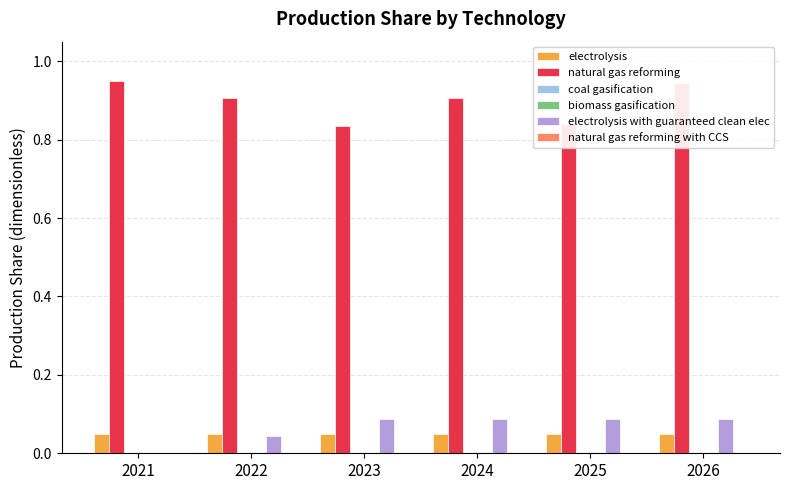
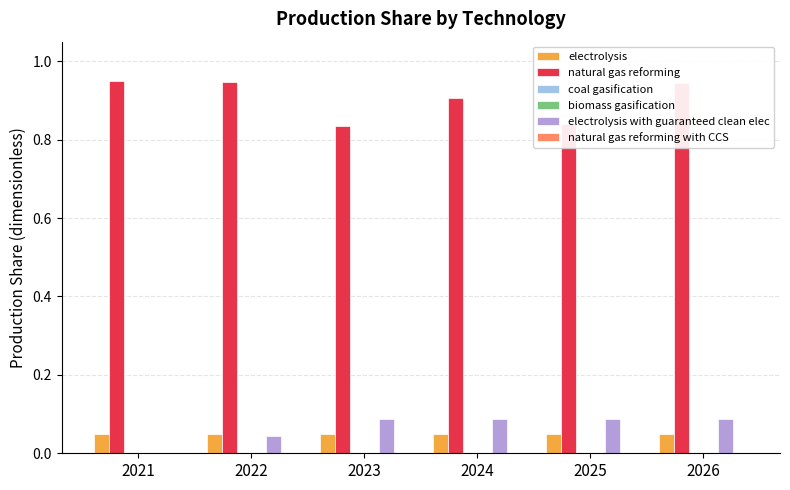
natural gas reforming, 2022: 0.91 -> 0.95
